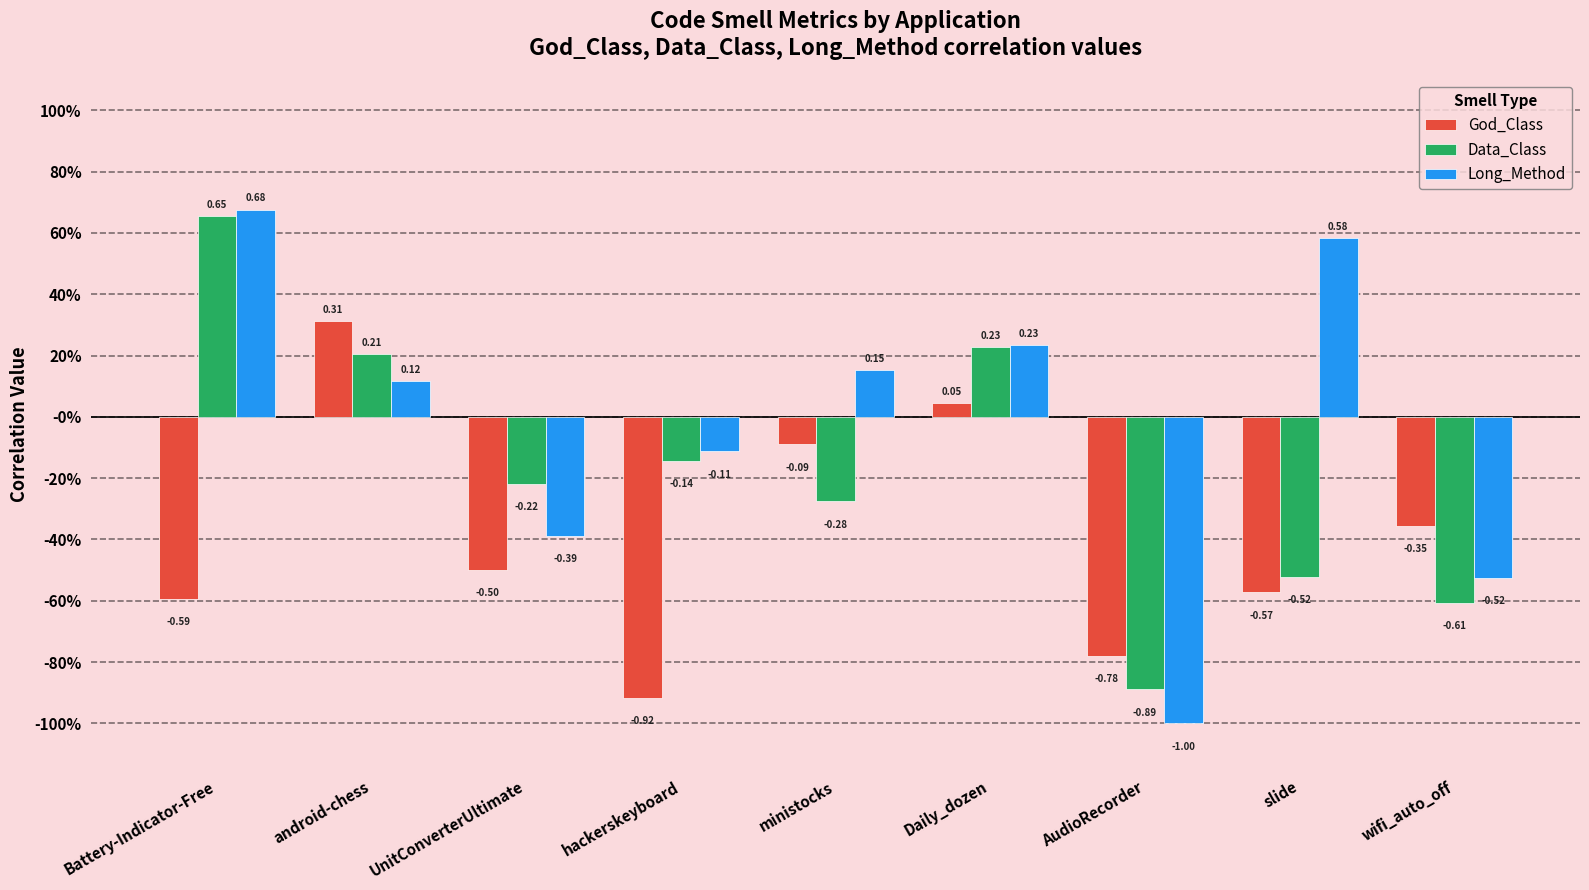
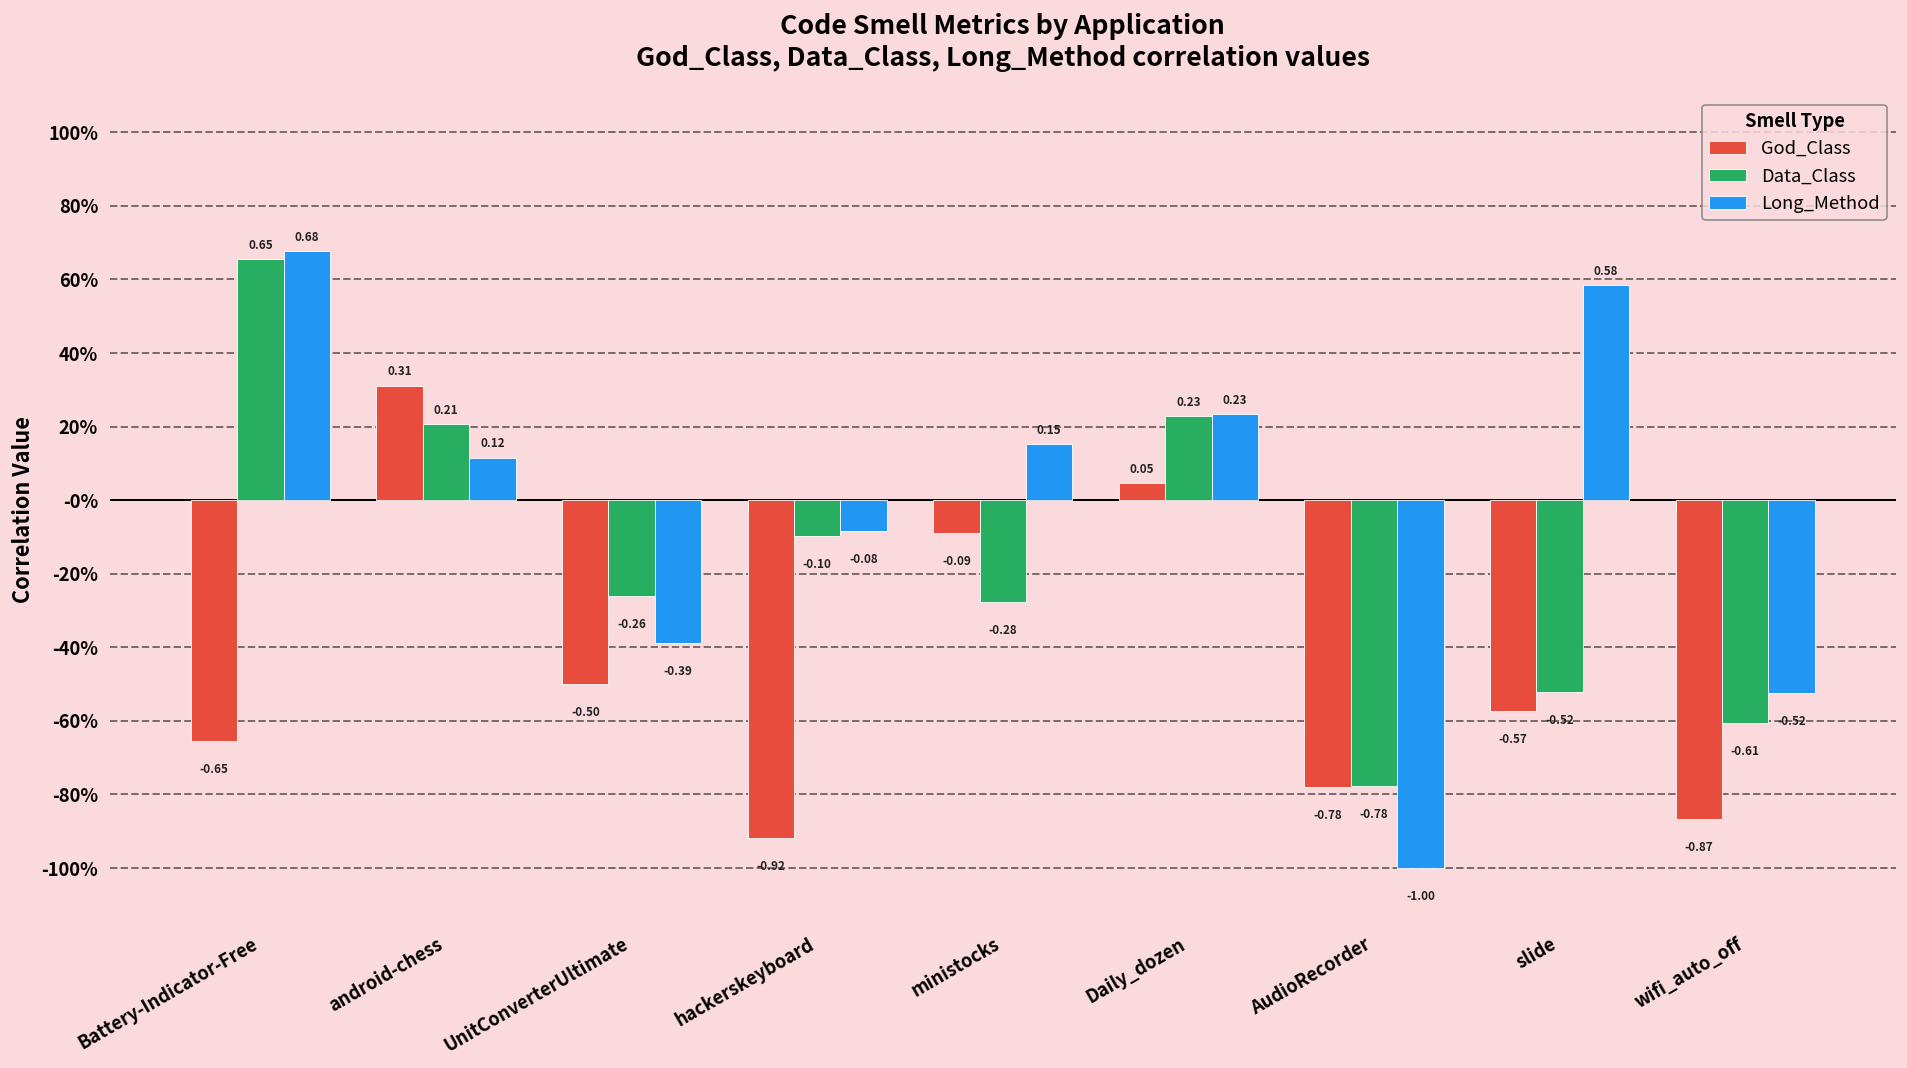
God_Class, Battery-Indicator-Free: -0.59 -> -0.65
Data_Class, UnitConverterUltimate: -0.22 -> -0.26
Data_Class, hackerskeyboard: -0.14 -> -0.10
Long_Method, hackerskeyboard: -0.11 -> -0.08
Data_Class, AudioRecorder: -0.89 -> -0.78
God_Class, wifi_auto_off: -0.35 -> -0.87
